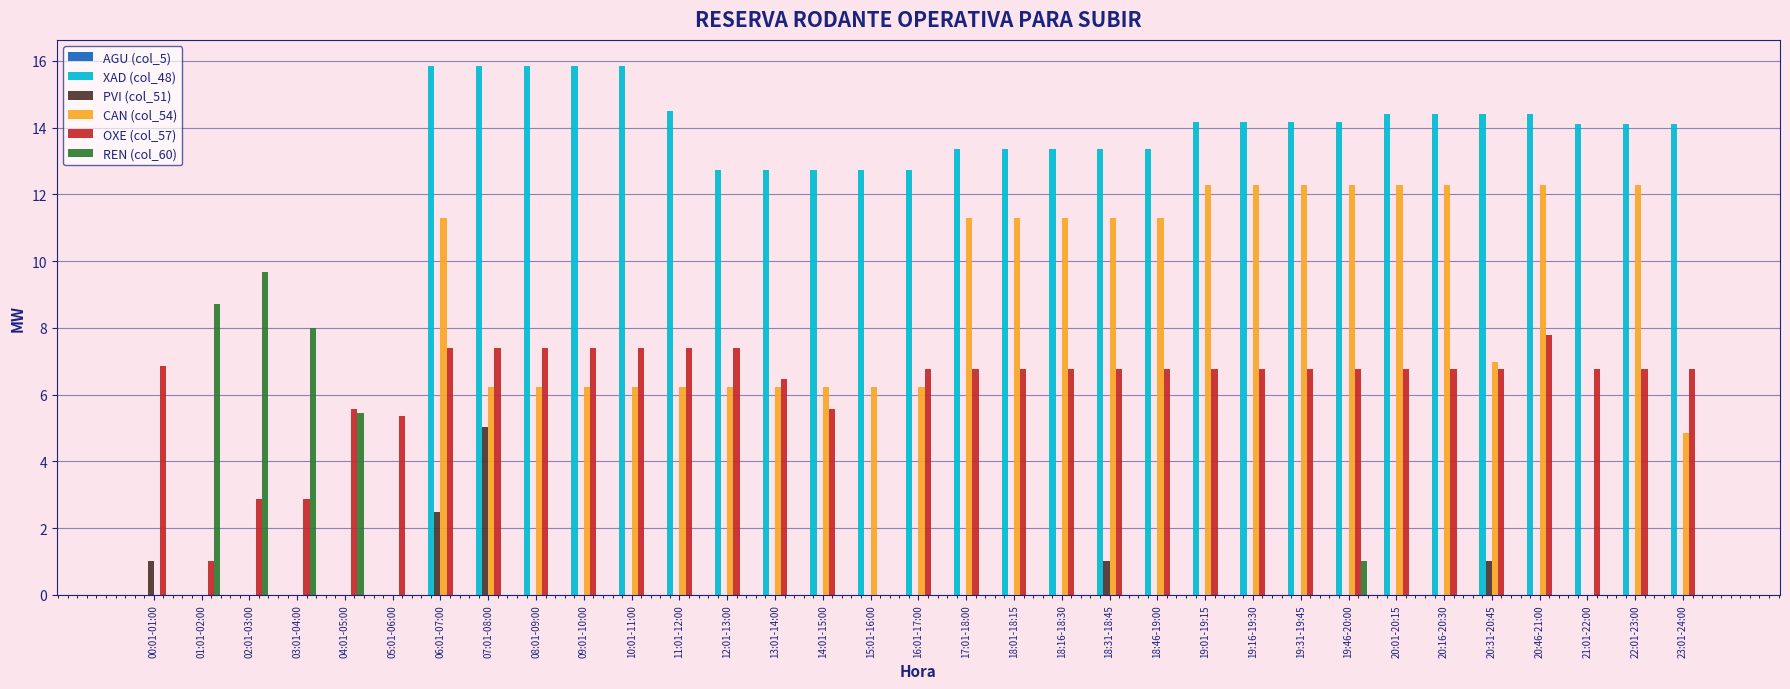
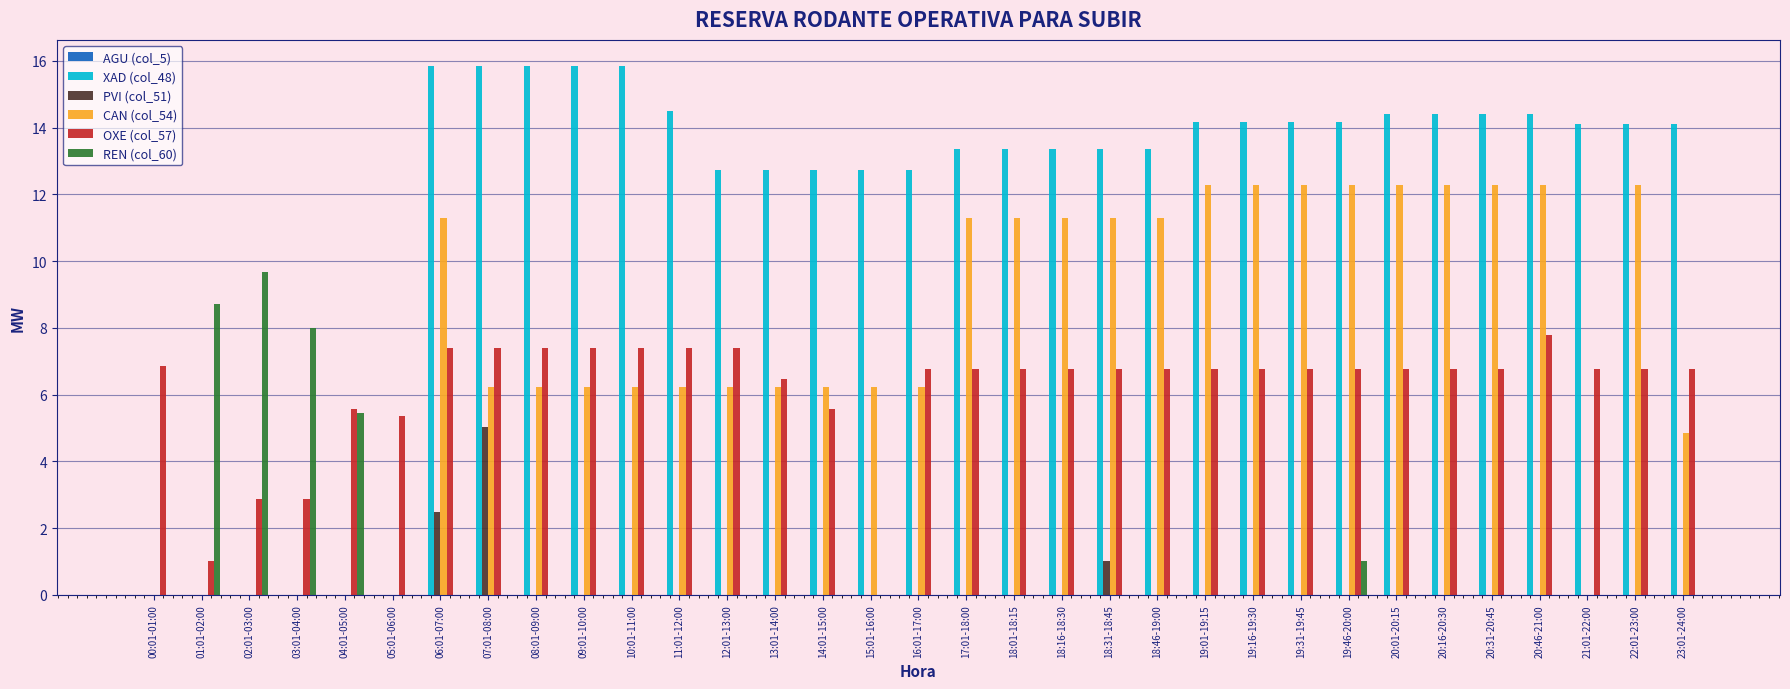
PVI (col_51), 00:01-01:00: 1 -> 0
PVI (col_51), 20:31-20:45: 1 -> 0
CAN (col_54), 20:31-20:45: 7.0 -> 12.3
